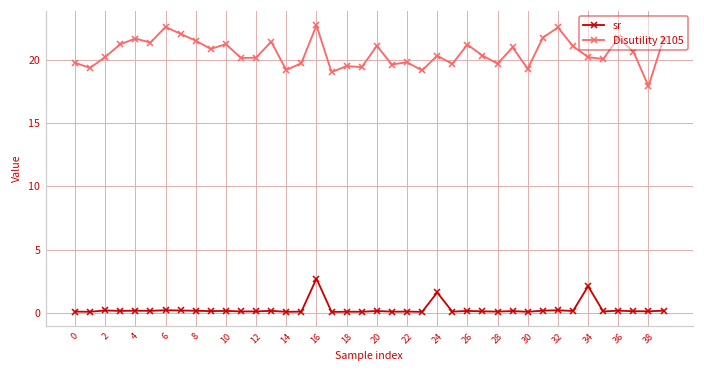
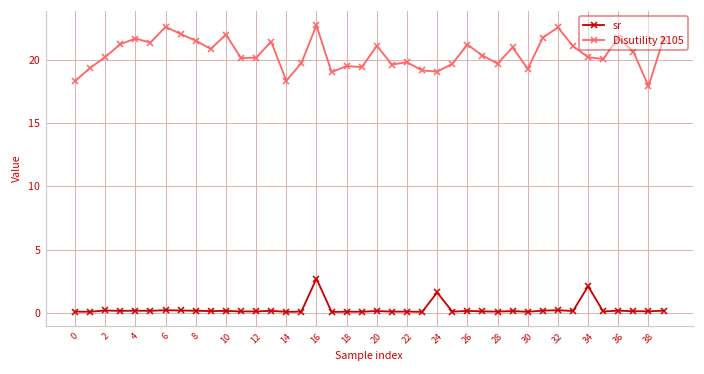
Disutility 2105, 0: 19.8 -> 18.3
Disutility 2105, 10: 21.2 -> 22.0
Disutility 2105, 14: 19.2 -> 18.3
Disutility 2105, 24: 20.3 -> 19.1
